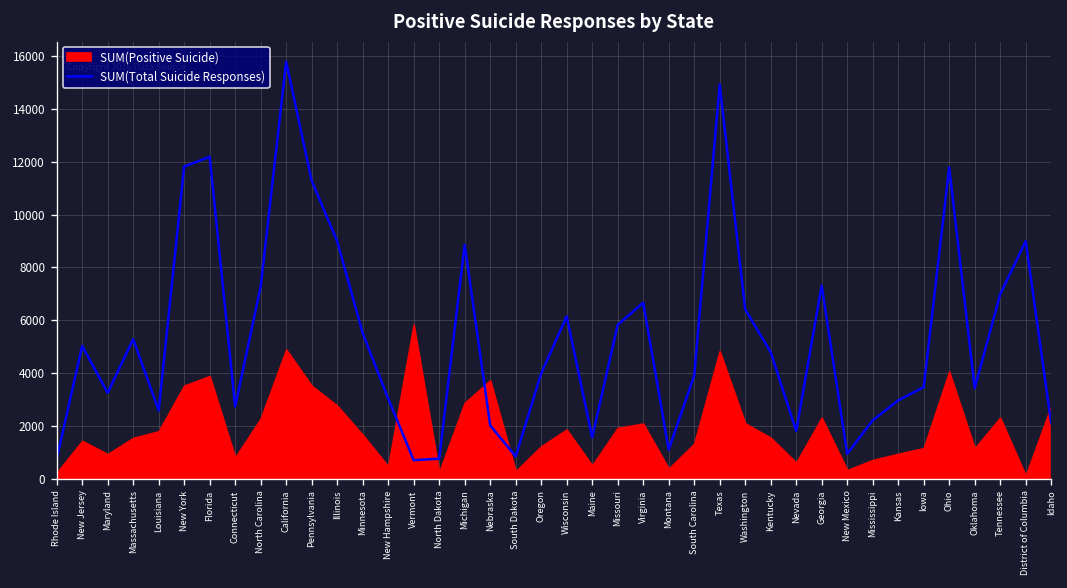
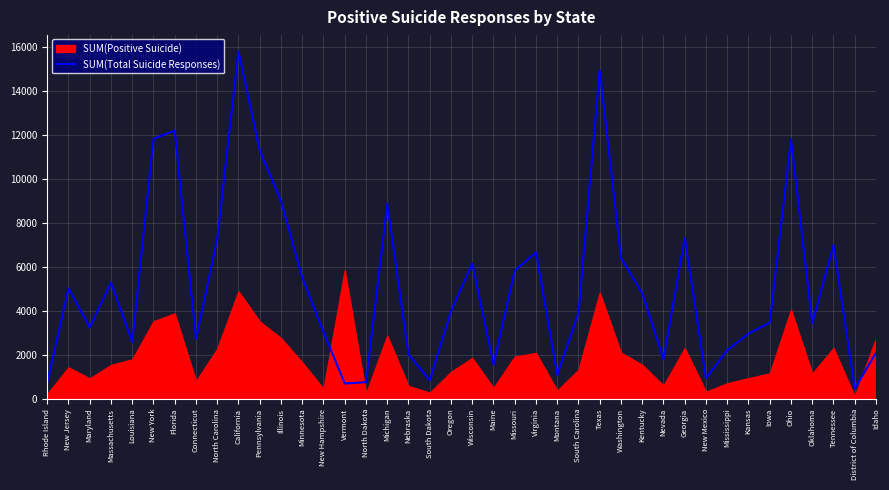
SUM(Positive Suicide), Nebraska: 3700 -> 600
SUM(Total Suicide Responses), District of Columbia: 9000 -> 500
